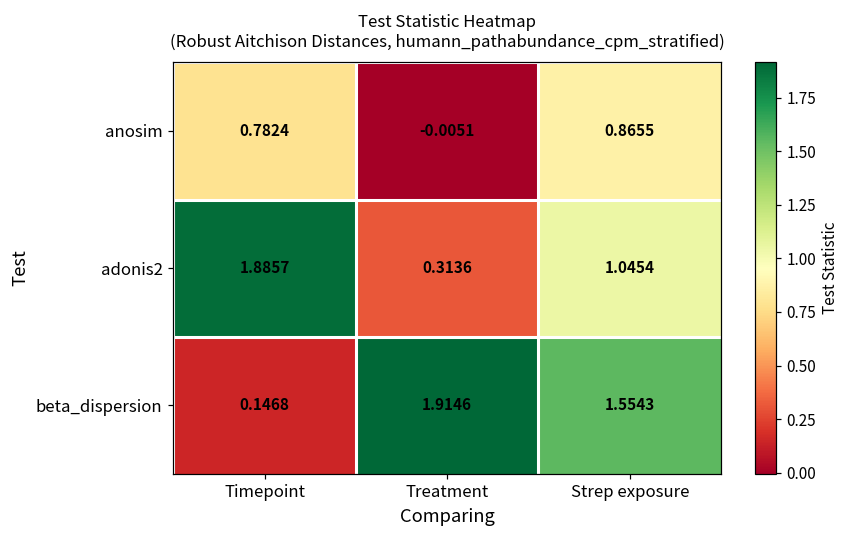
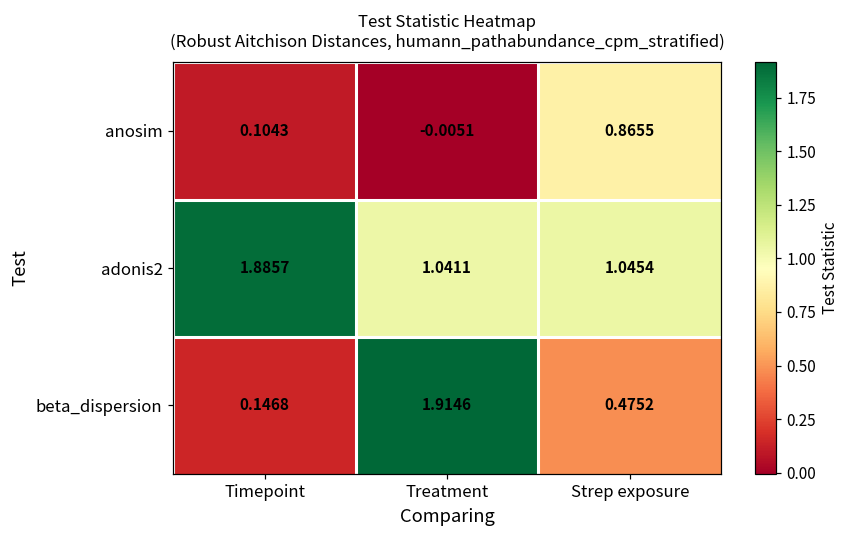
anosim, Timepoint: 0.7824 -> 0.1043
adonis2, Treatment: 0.3136 -> 1.0411
beta_dispersion, Strep exposure: 1.5543 -> 0.4752
